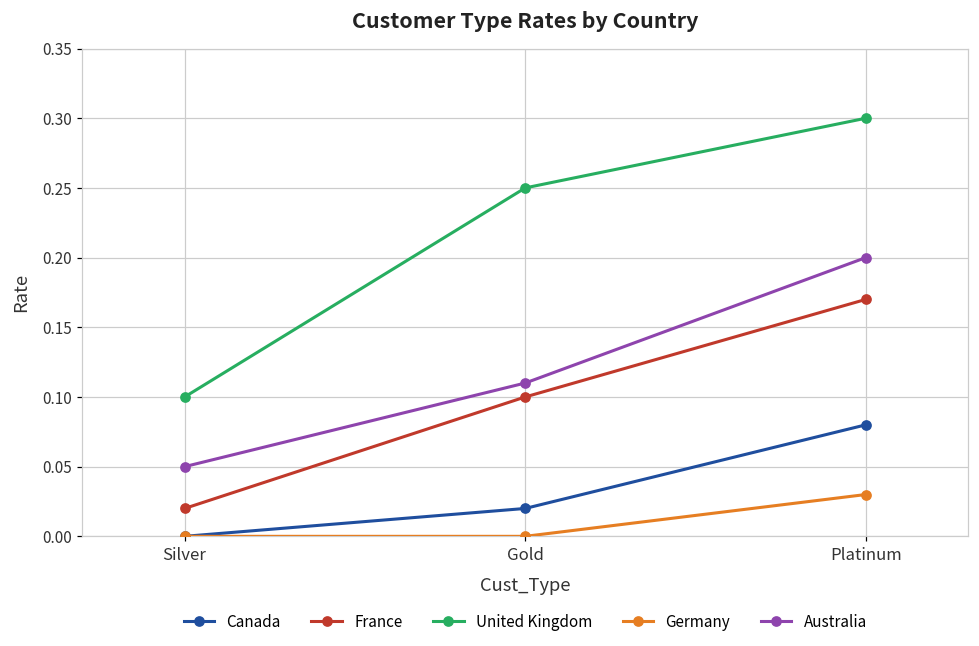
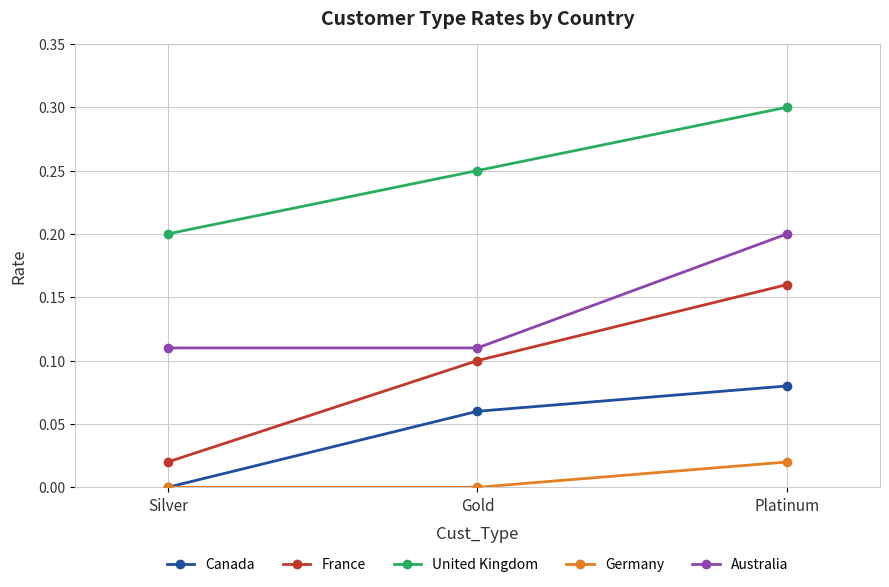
United Kingdom, Silver: 0.1 -> 0.2
Australia, Silver: 0.05 -> 0.11
Canada, Gold: 0.02 -> 0.06
France, Platinum: 0.17 -> 0.16
Germany, Platinum: 0.03 -> 0.02
